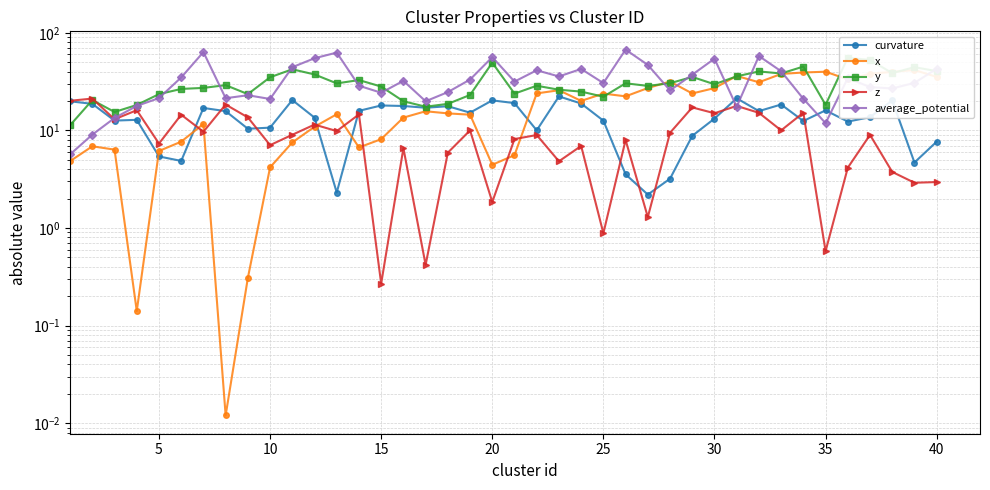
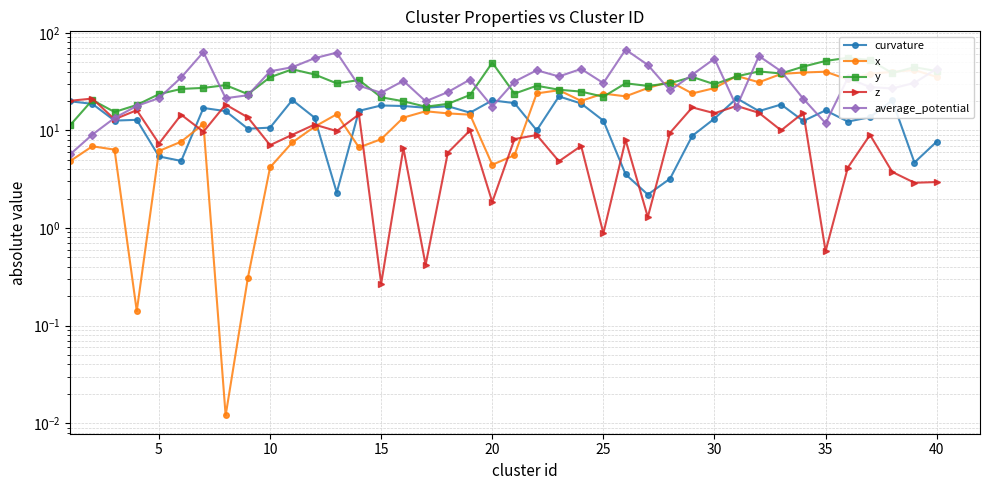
average_potential, 10: 21 -> 40
y, 15: 28 -> 22
average_potential, 20: 60 -> 18
y, 35: 18 -> 50
